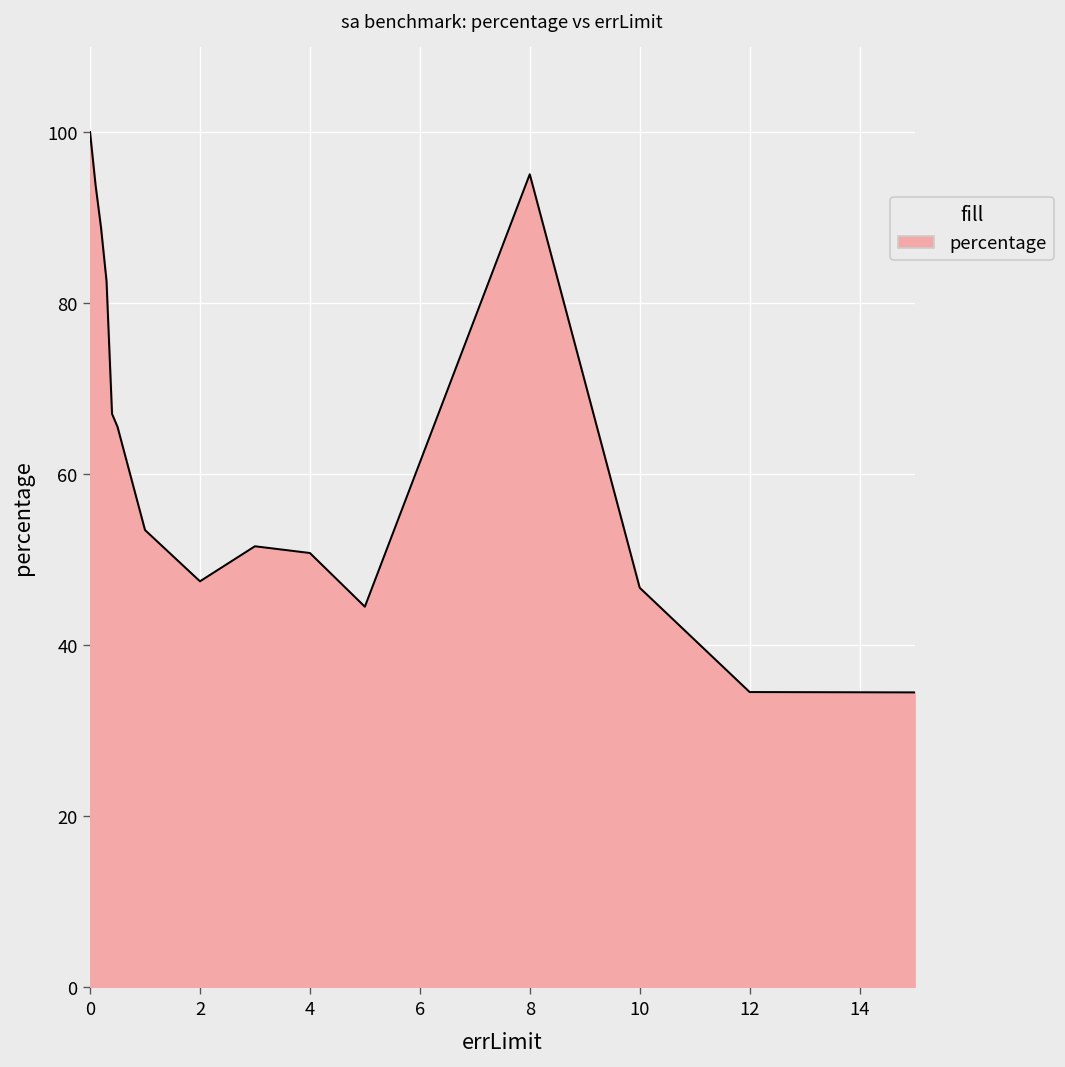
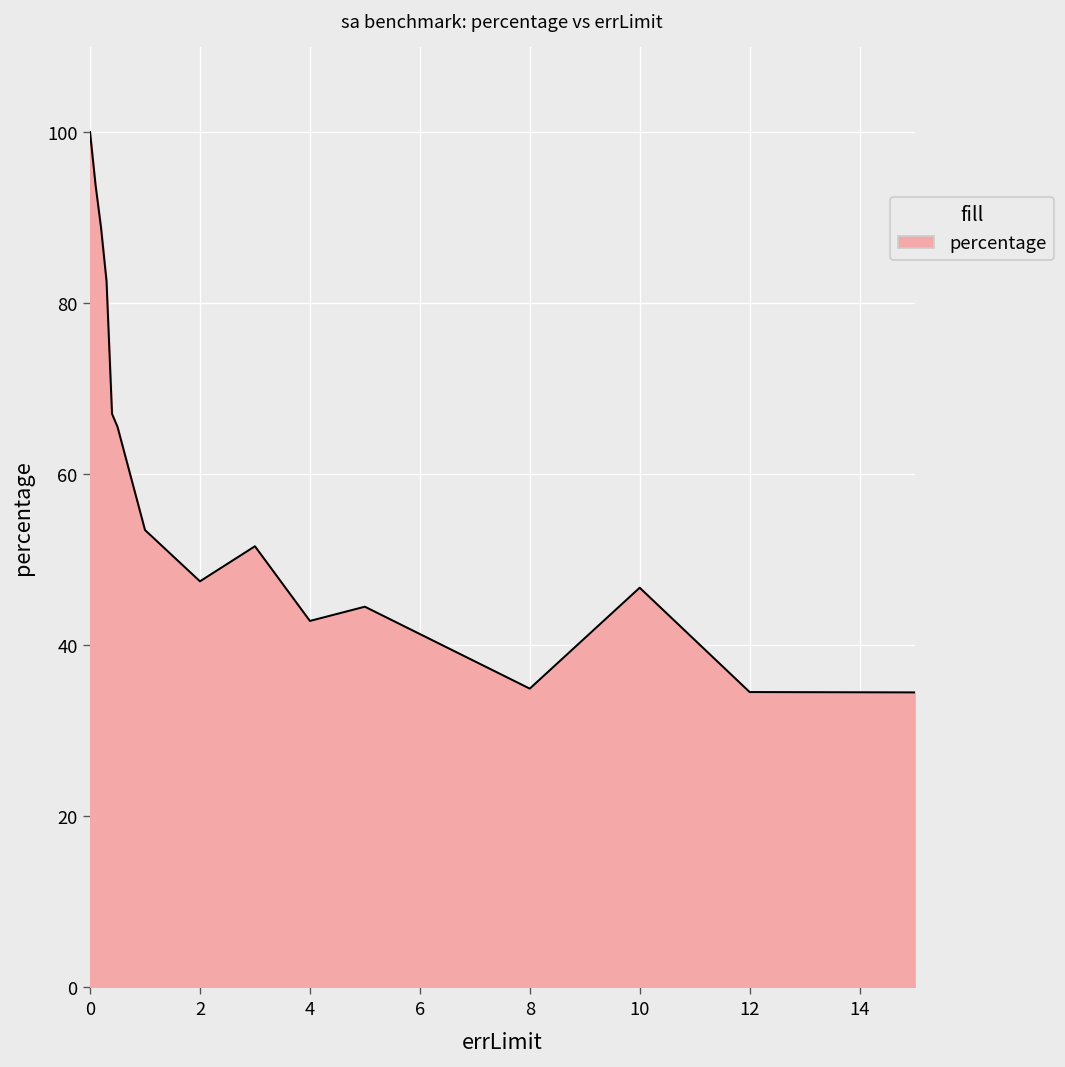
4: 51 -> 43
8: 95 -> 35
